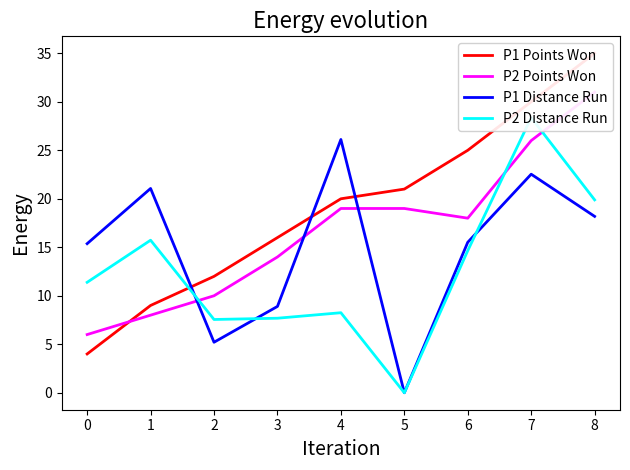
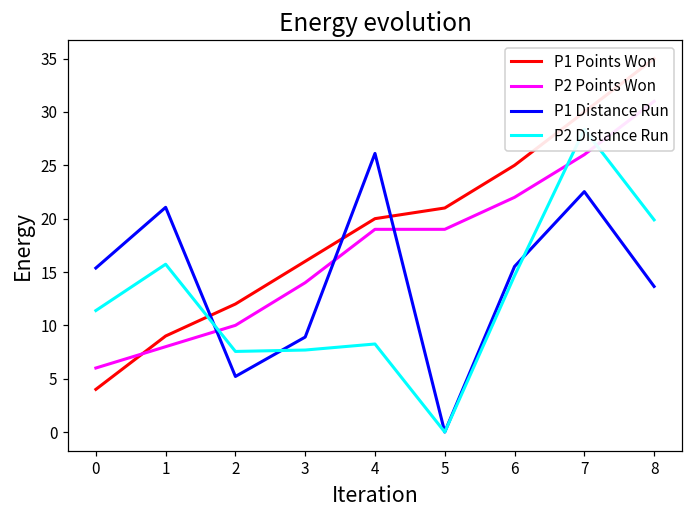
P2 Points Won, 6: 18 -> 22
P1 Distance Run, 8: 18 -> 14
